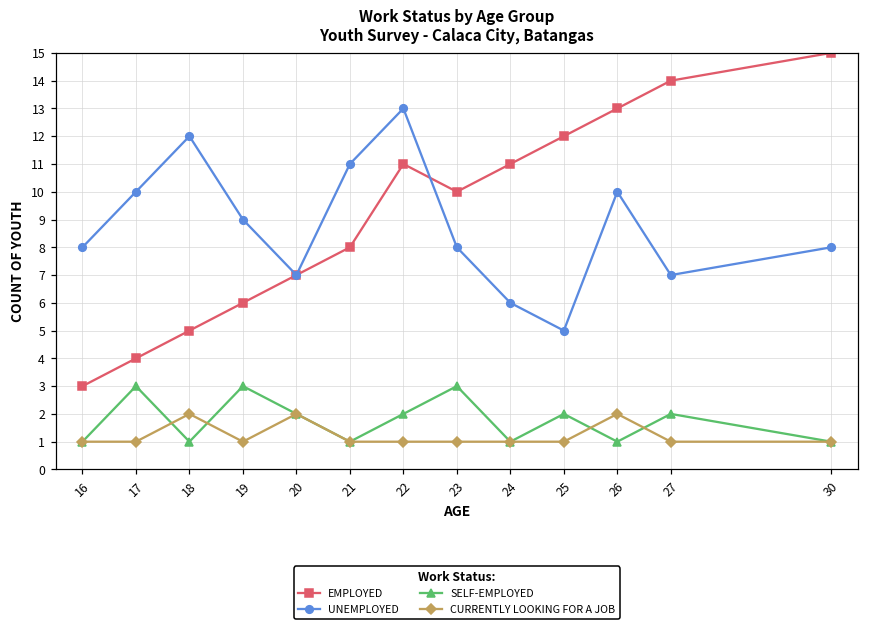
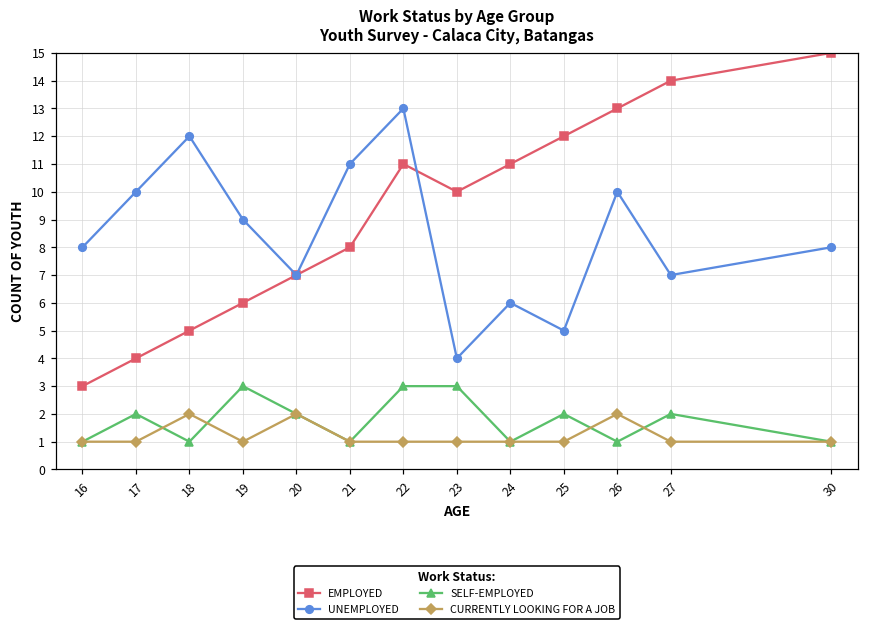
SELF-EMPLOYED, 17: 3 -> 2
SELF-EMPLOYED, 22: 2 -> 3
UNEMPLOYED, 23: 8 -> 4
